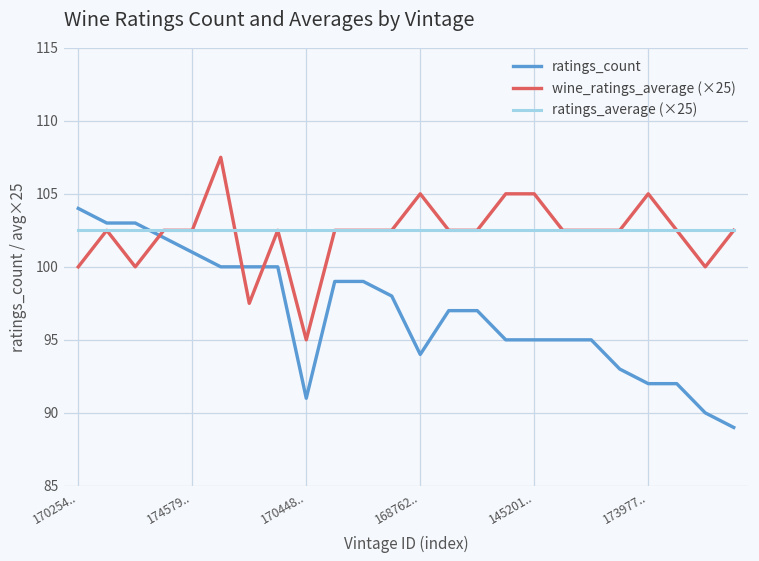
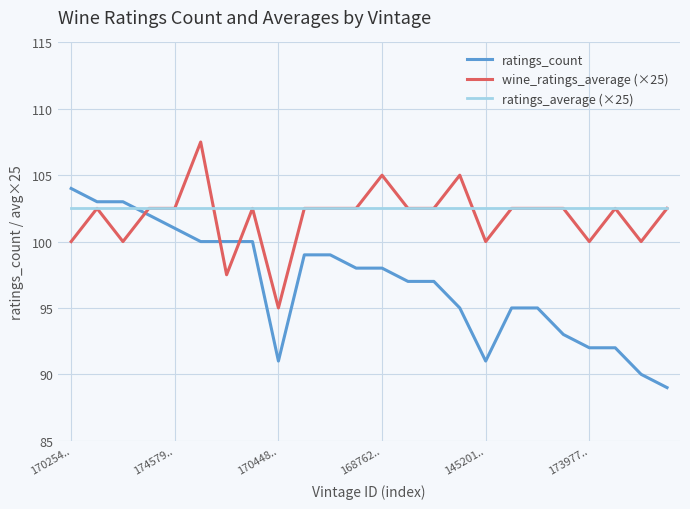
ratings_count, 168762..: 94 -> 98
ratings_count, 145201..: 95 -> 91
wine_ratings_average (×25), 145201..: 105.0 -> 100.0
wine_ratings_average (×25), 173977..: 105.0 -> 100.0
